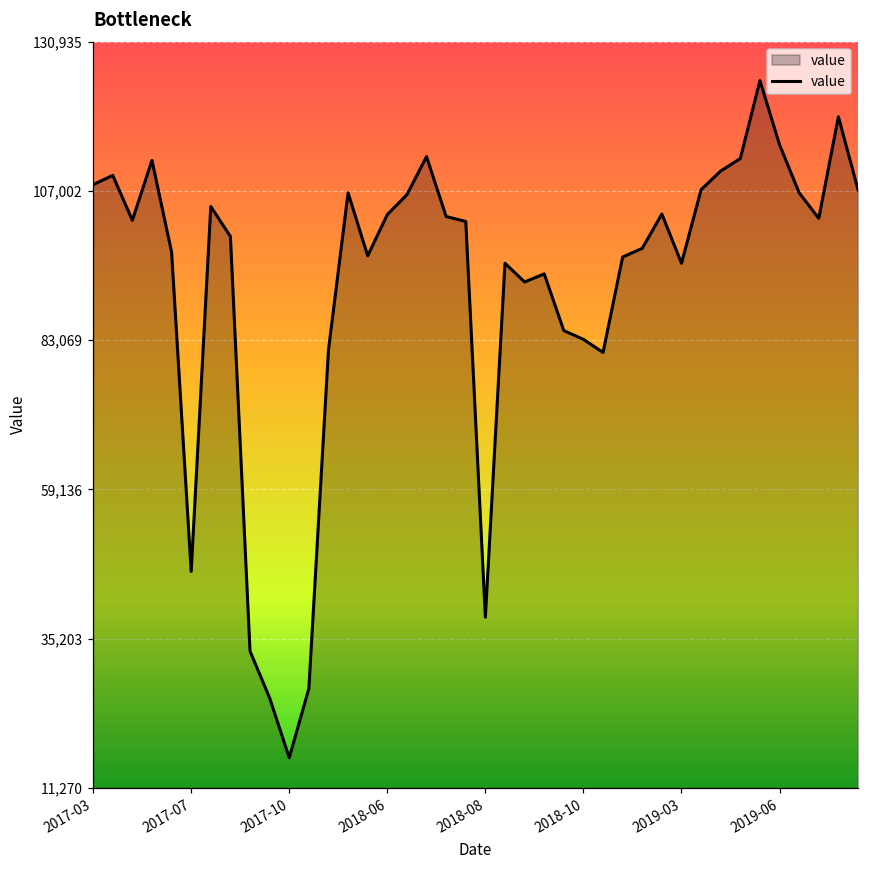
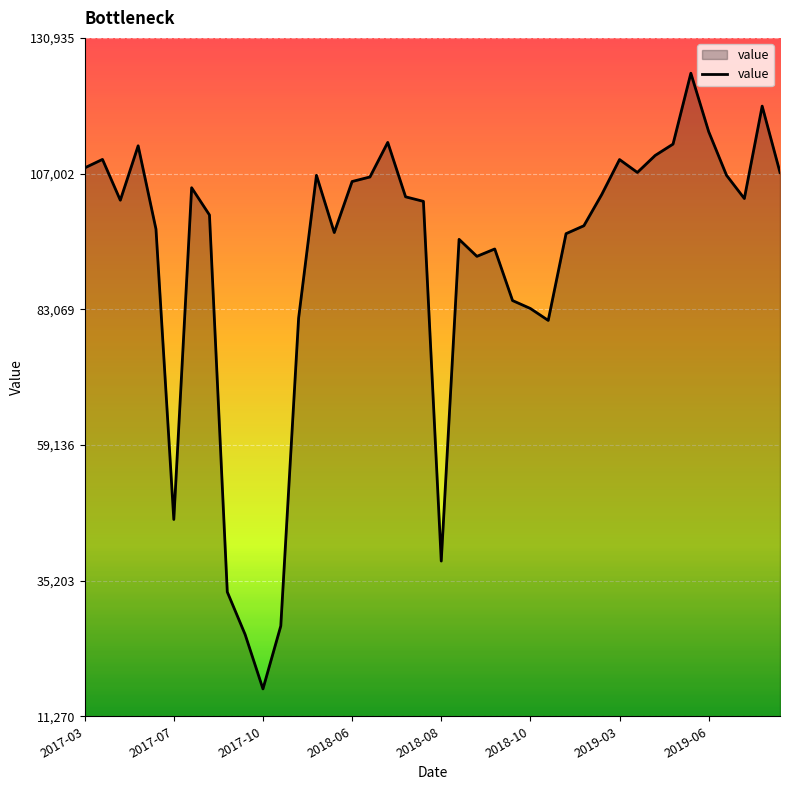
2018-06: 103,000 -> 106,000
2019-03: 95,000 -> 109,000
